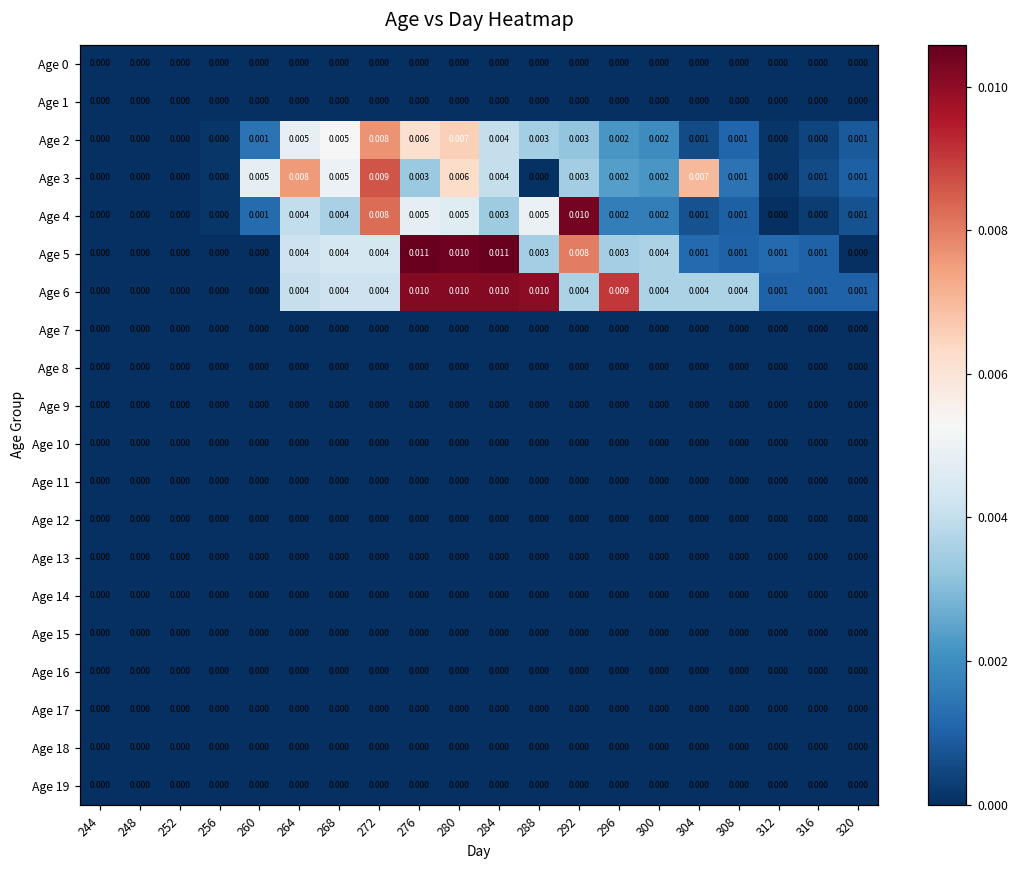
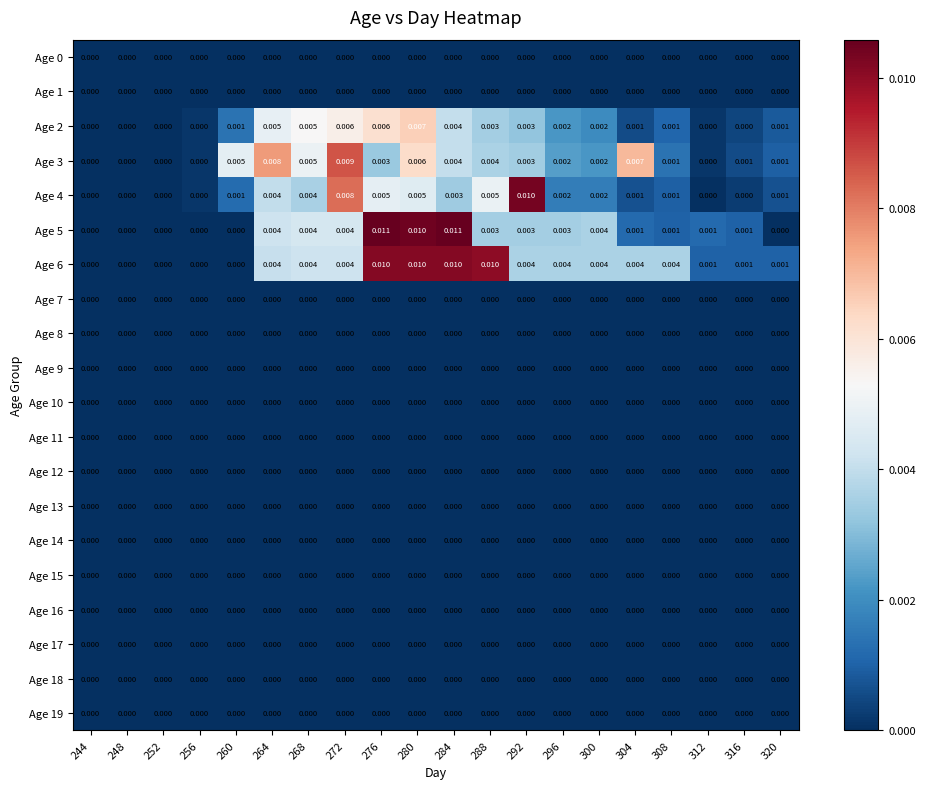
Age 2, 272: 0.008 -> 0.006
Age 3, 288: 0.000 -> 0.004
Age 5, 292: 0.008 -> 0.003
Age 6, 296: 0.009 -> 0.004
